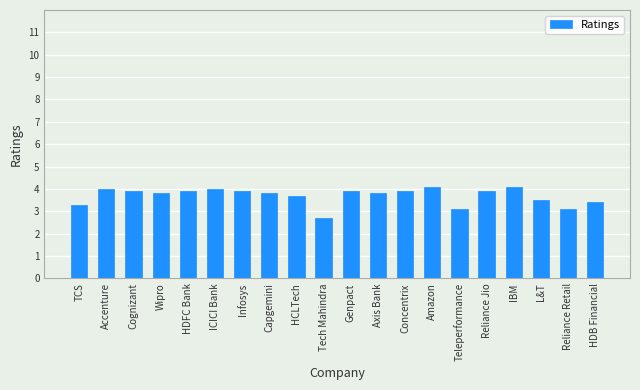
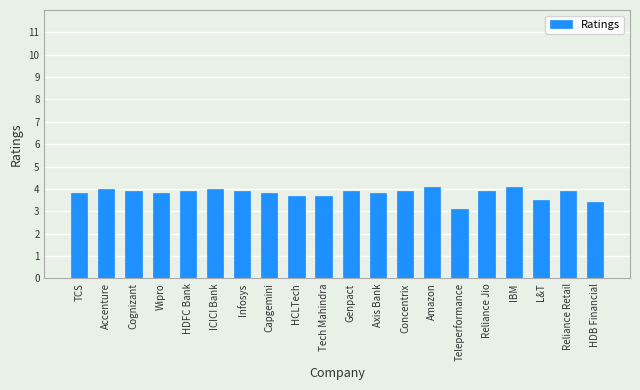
TCS: 3.3 -> 3.8
Tech Mahindra: 2.7 -> 3.7
Reliance Retail: 3.1 -> 3.9
